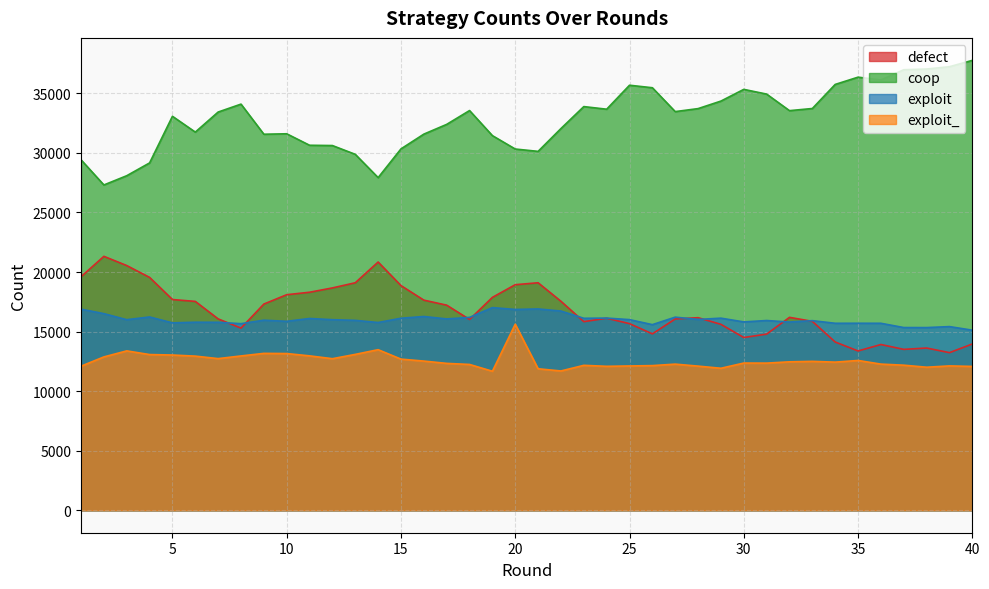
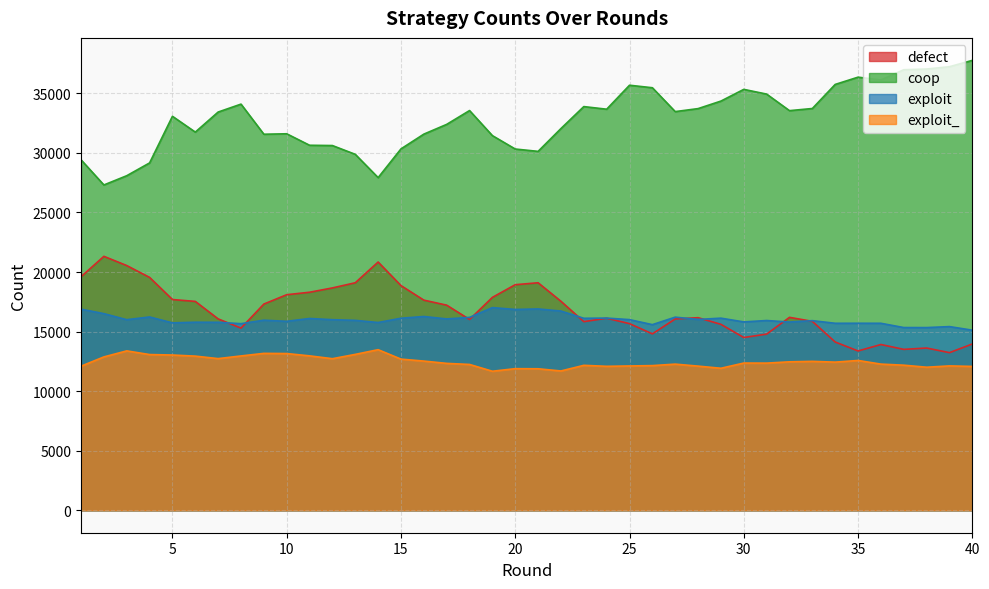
exploit_, 20: 15600 -> 11900
